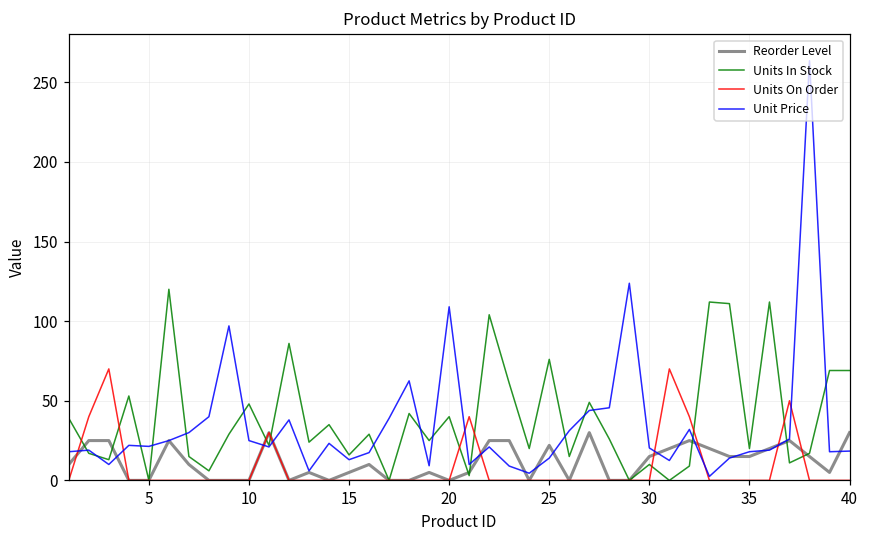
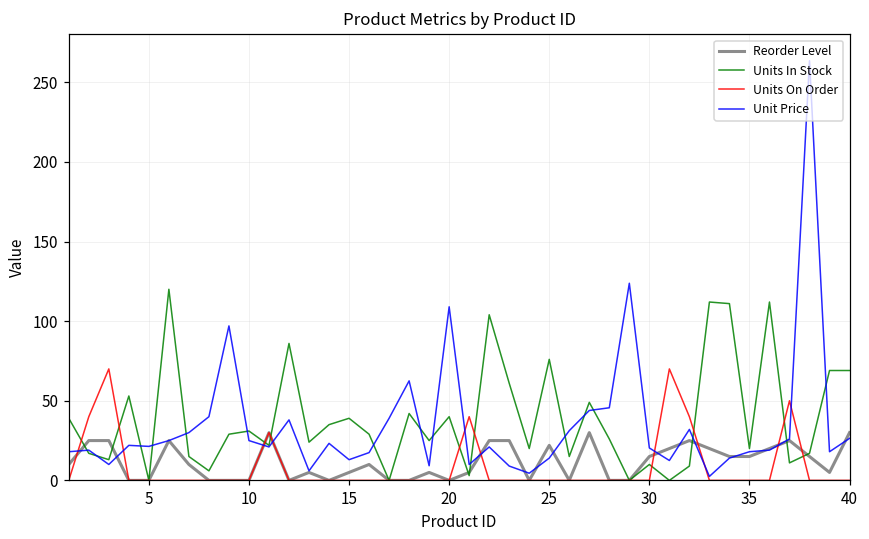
Units In Stock, 10: 48 -> 31
Units In Stock, 15: 16 -> 39
Unit Price, 40: 18 -> 26
